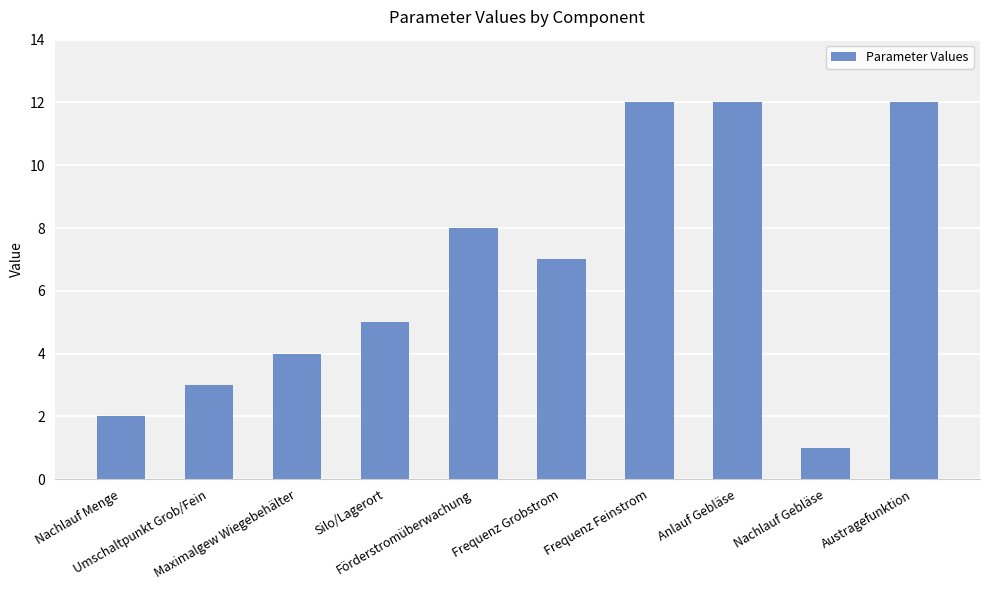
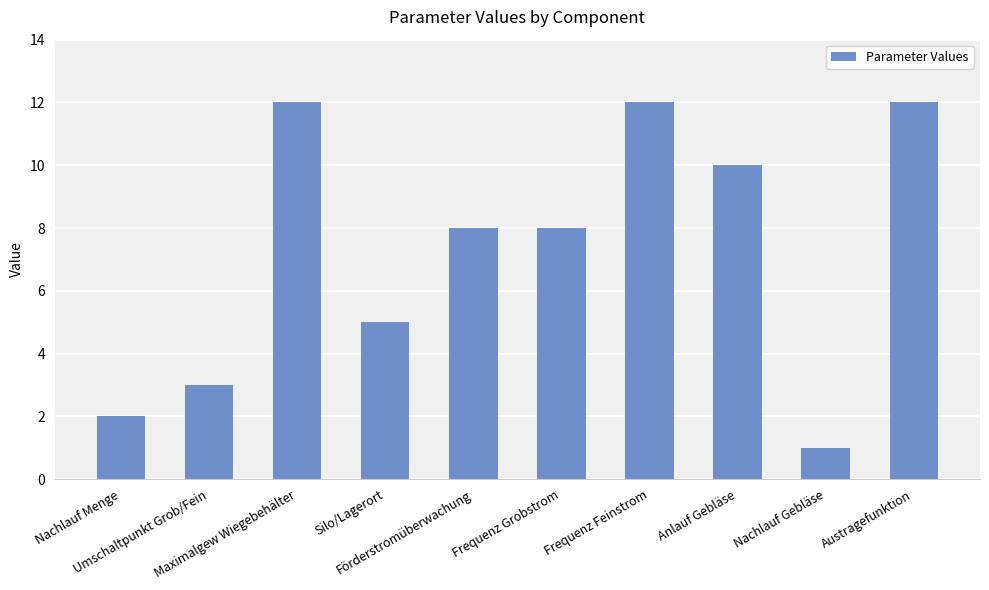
Maximalgew Wiegebehälter: 4 -> 12
Frequenz Grobstrom: 7 -> 8
Anlauf Gebläse: 12 -> 10
